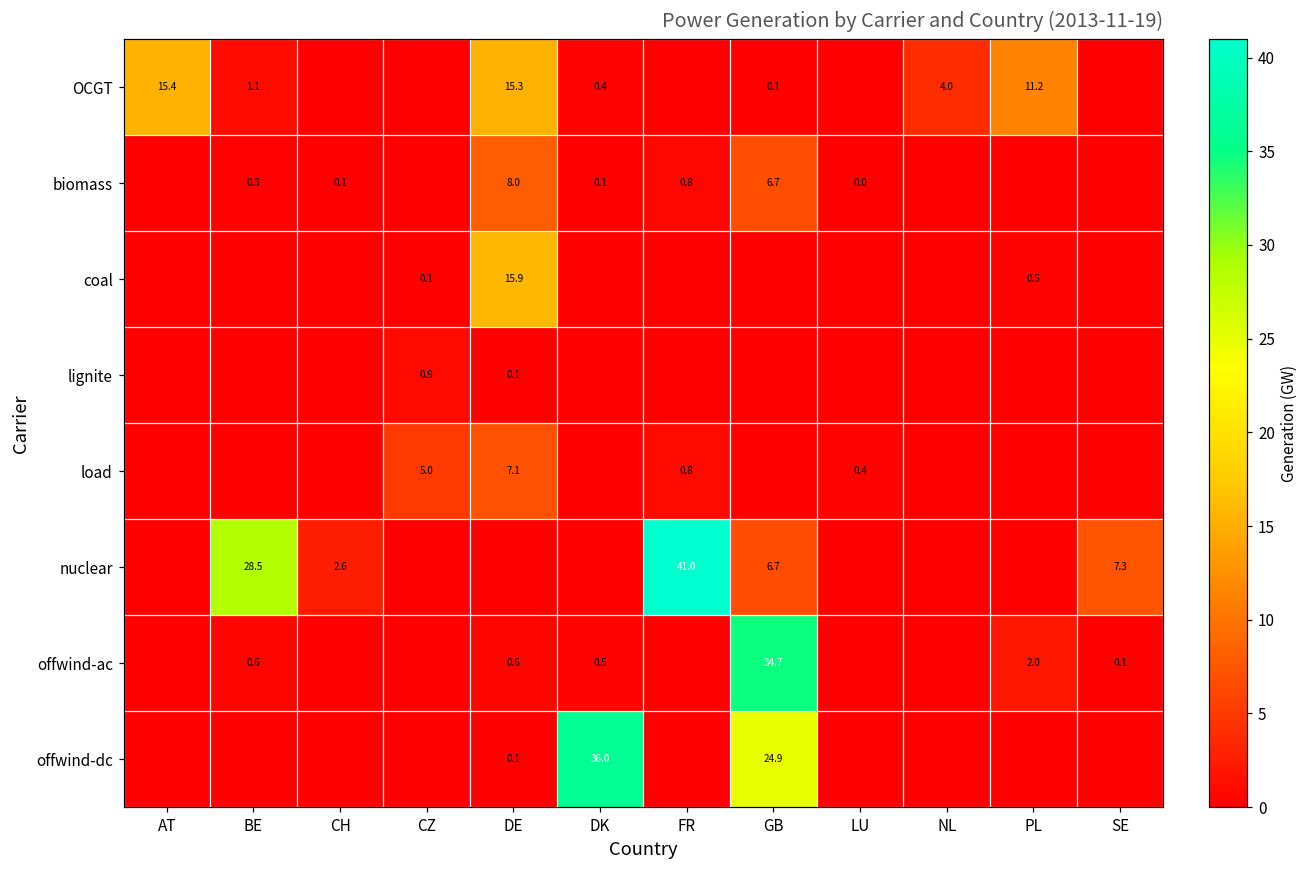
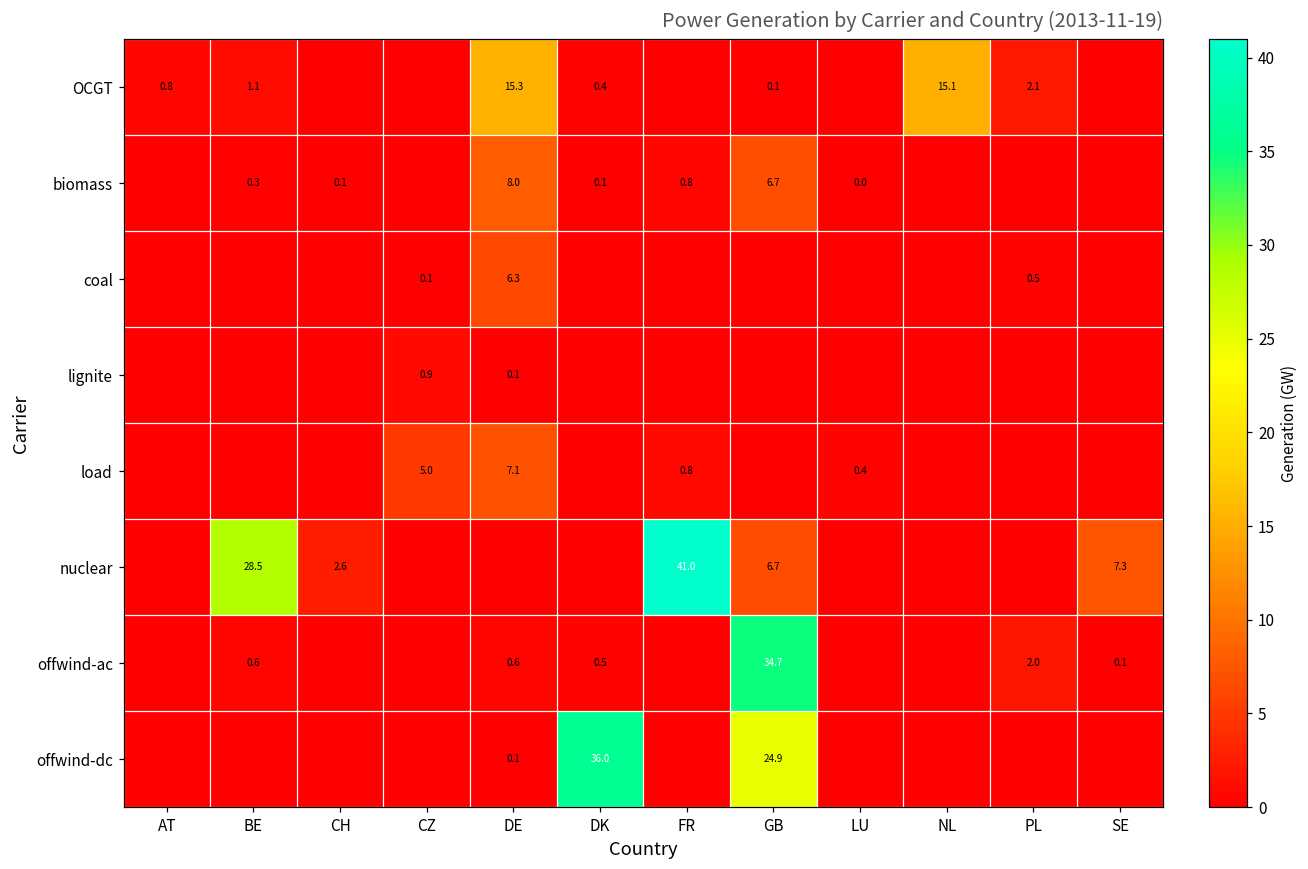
OCGT, AT: 15.4 -> 0.8
OCGT, NL: 4.0 -> 15.1
OCGT, PL: 11.2 -> 2.1
coal, DE: 15.9 -> 6.3
